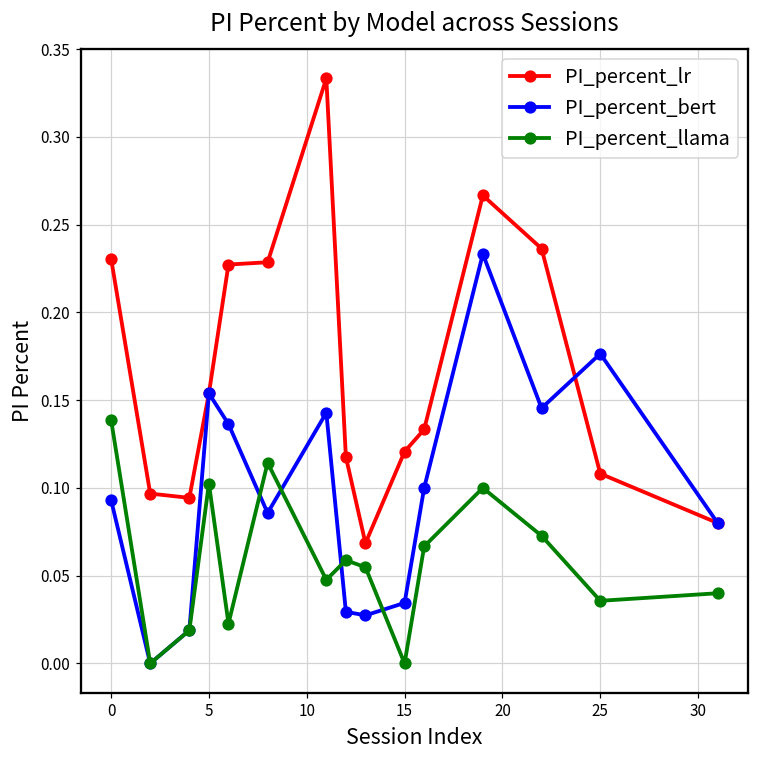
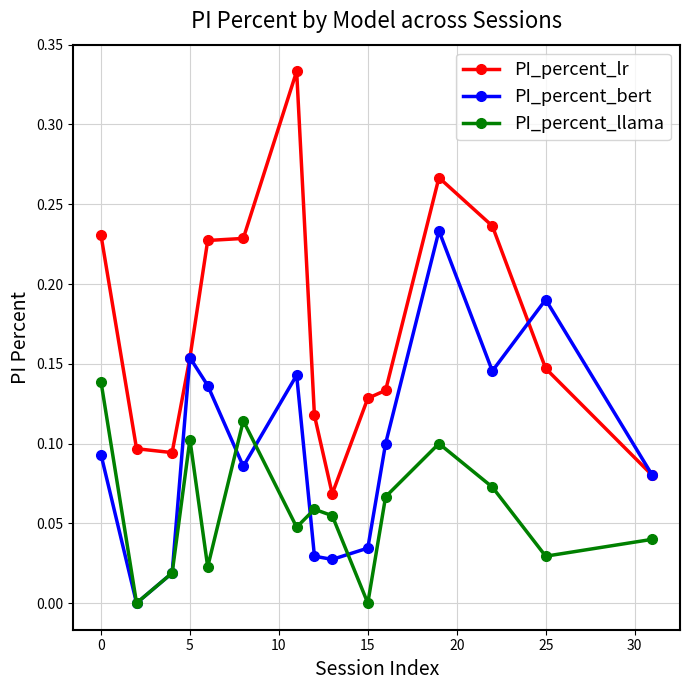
PI_percent_lr, 15: 0.121 -> 0.128
PI_percent_lr, 25: 0.108 -> 0.147
PI_percent_bert, 25: 0.176 -> 0.190
PI_percent_llama, 25: 0.036 -> 0.029
